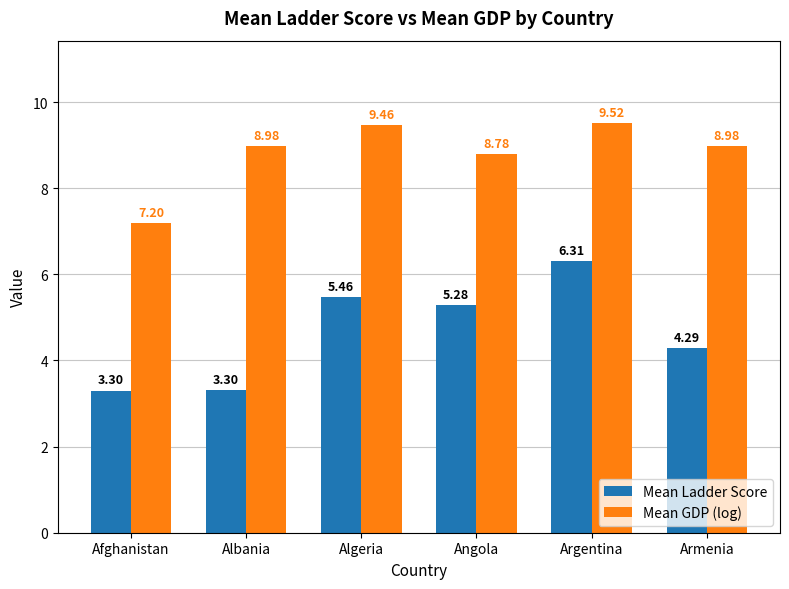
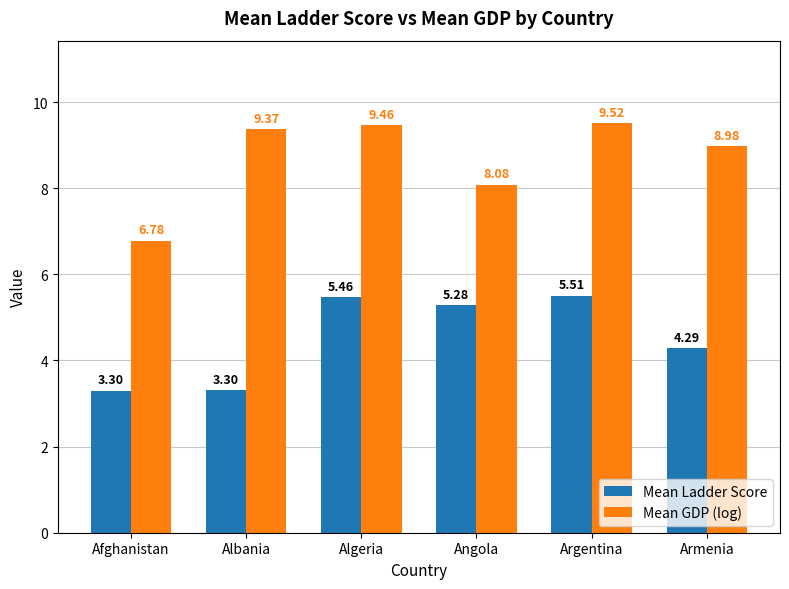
Mean GDP (log), Afghanistan: 7.20 -> 6.78
Mean GDP (log), Albania: 8.98 -> 9.37
Mean GDP (log), Angola: 8.78 -> 8.08
Mean Ladder Score, Argentina: 6.31 -> 5.51
